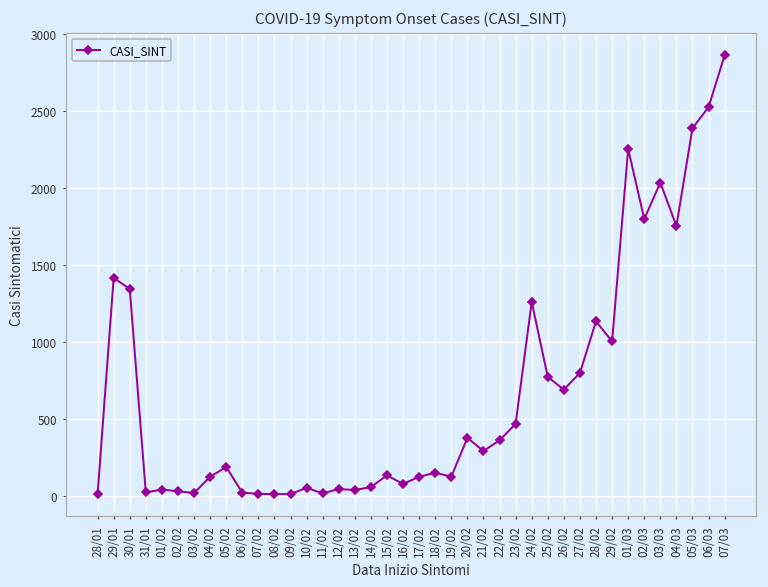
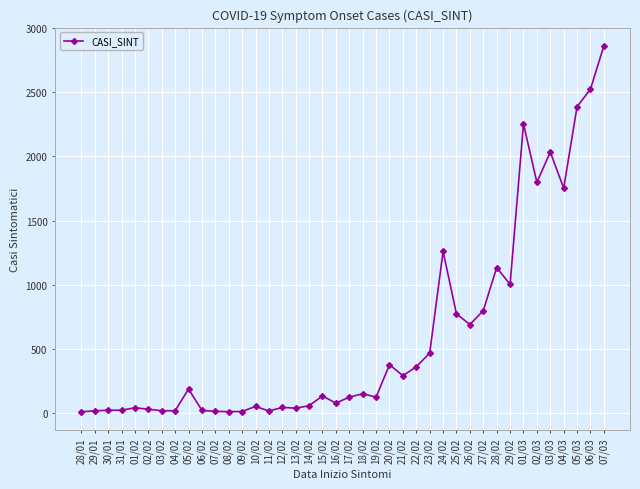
29/01: 1420 -> 20
30/01: 1350 -> 30
04/02: 130 -> 20
